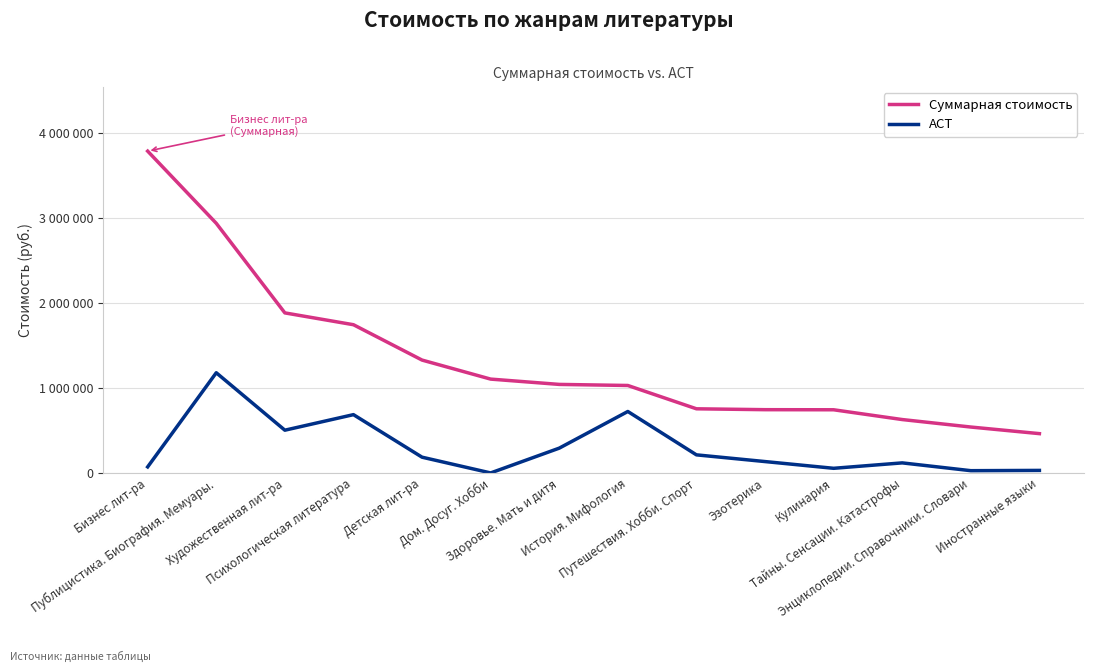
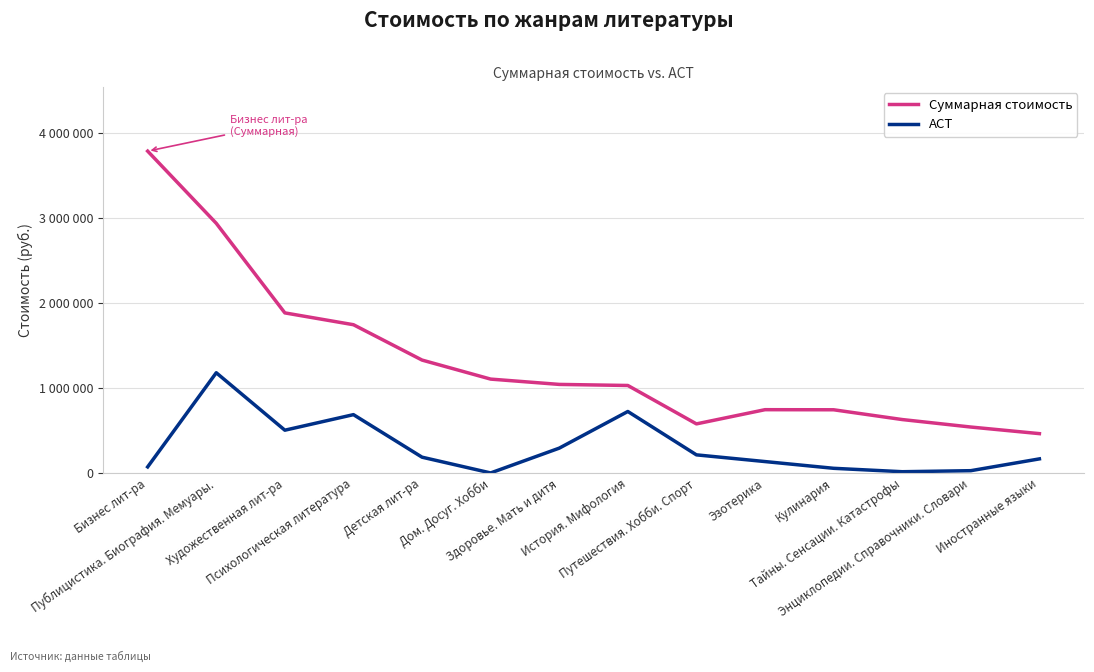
Суммарная стоимость, Путешествия. Хобби. Спорт: 800000 -> 600000
АСТ, Тайны. Сенсации. Катастрофы: 100000 -> 0
АСТ, Иностранные языки: 0 -> 200000
